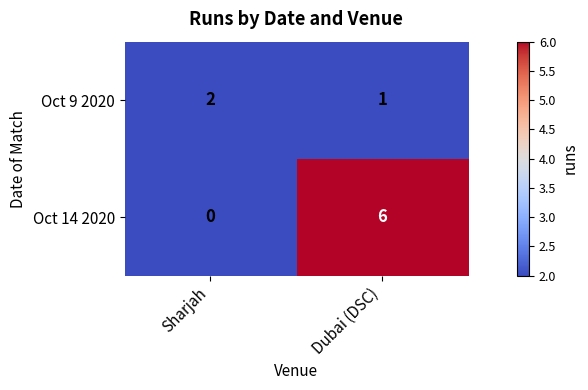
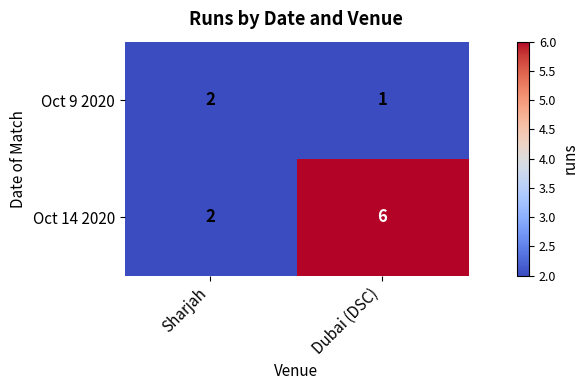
Oct 14 2020, Sharjah: 0 -> 2
